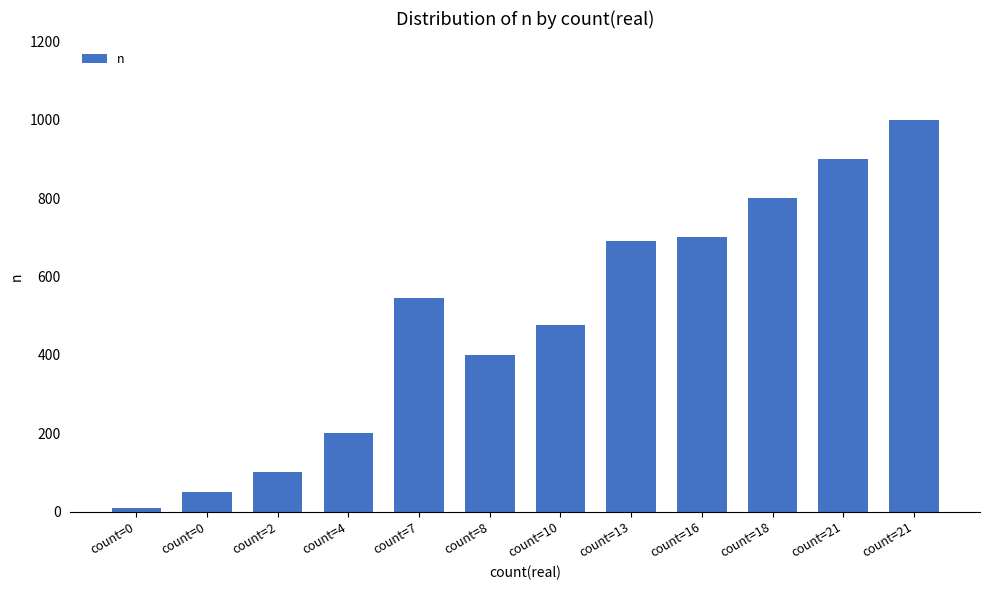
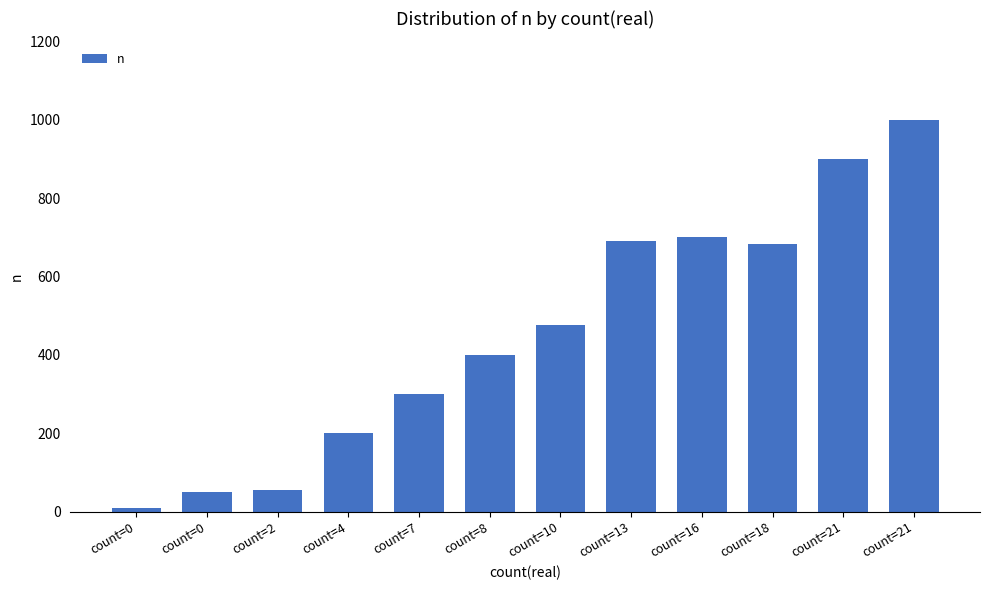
count=2: 100 -> 60
count=7: 550 -> 300
count=18: 800 -> 680
